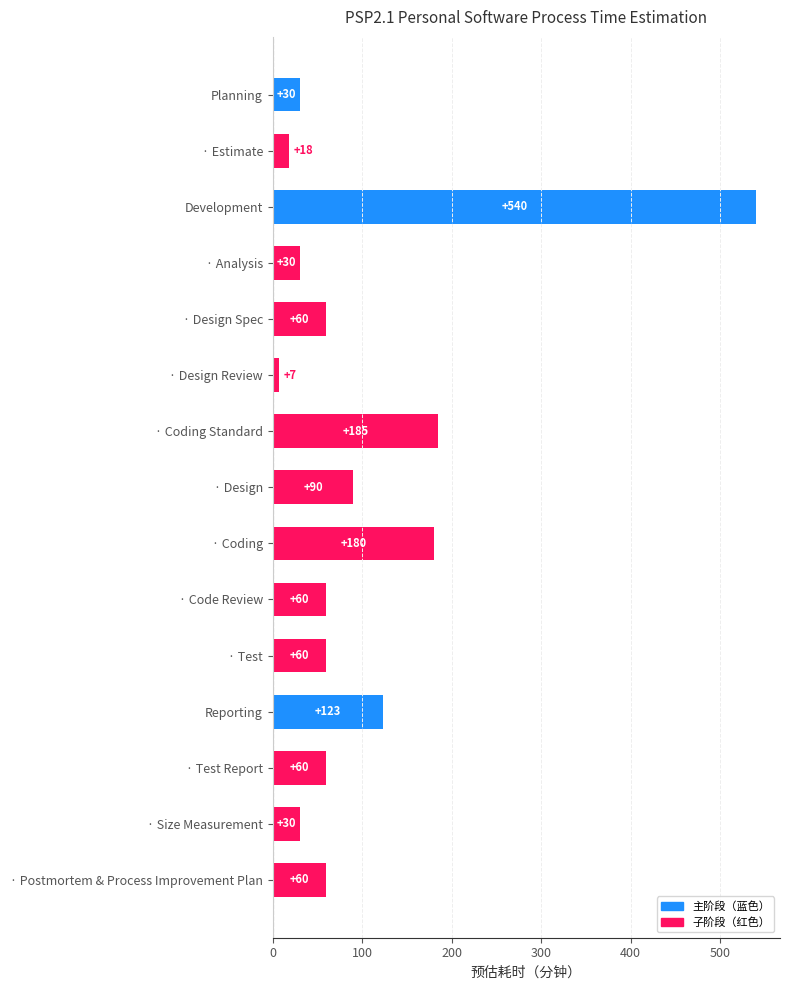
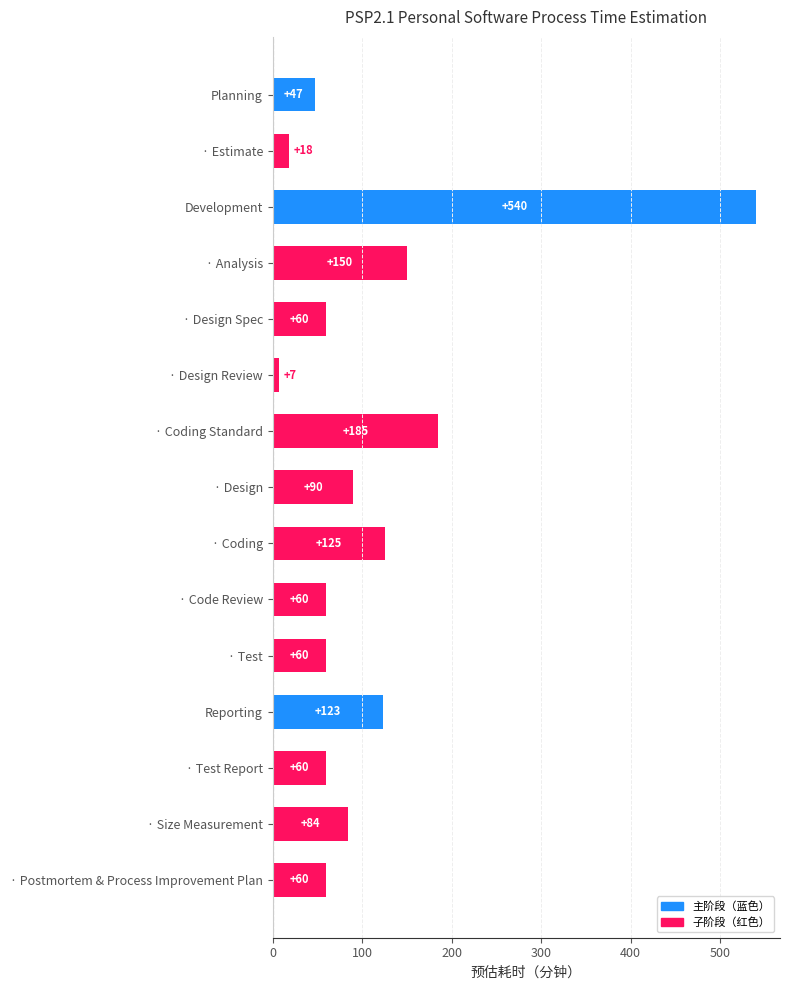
Planning: +30 -> +47
· Analysis: +30 -> +150
· Coding: +180 -> +125
· Size Measurement: +30 -> +84
